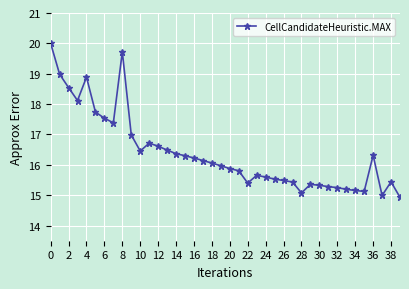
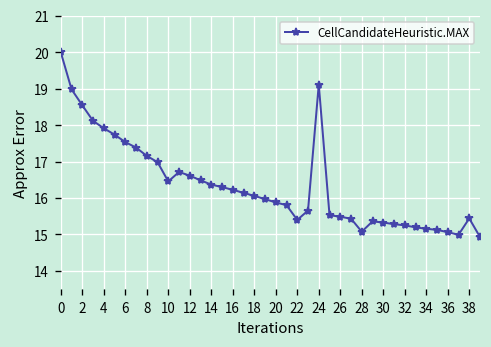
4: 18.9 -> 17.9
8: 19.7 -> 17.2
24: 15.6 -> 19.1
36: 16.3 -> 15.1
